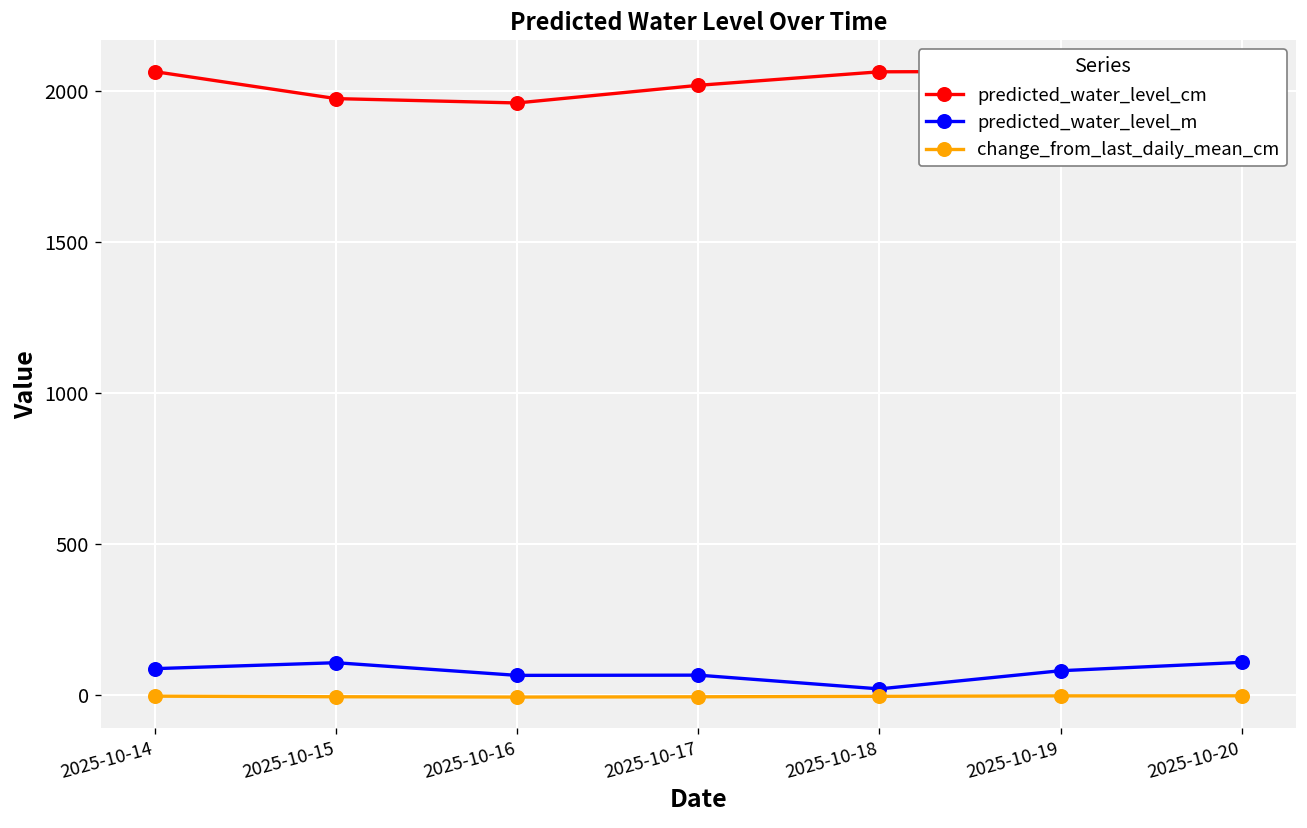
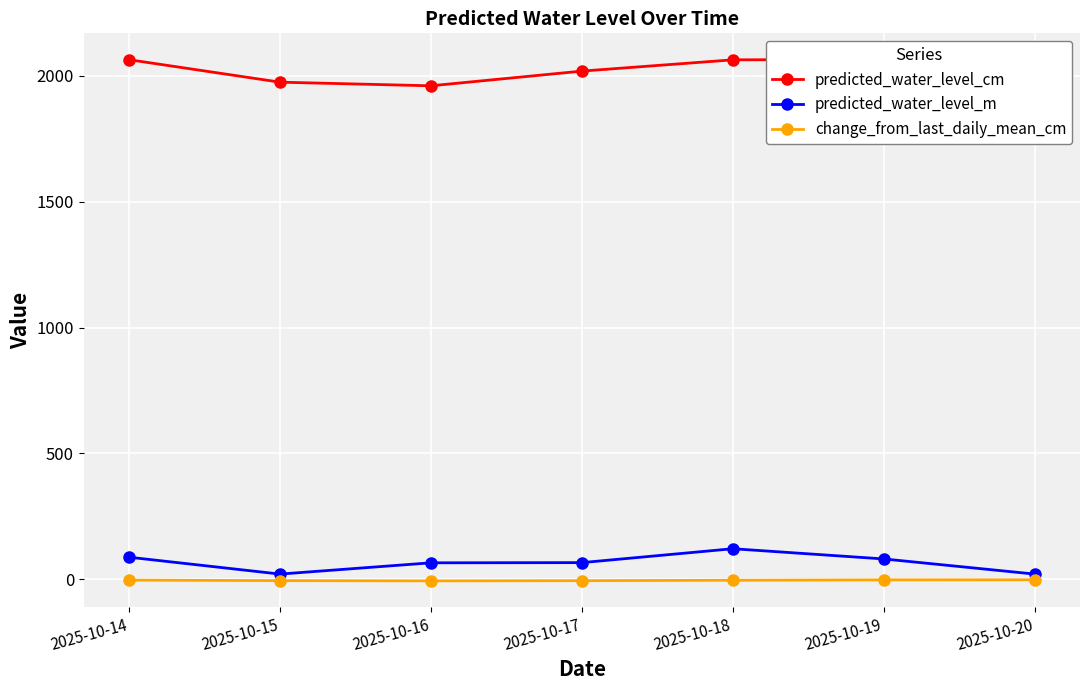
predicted_water_level_m, 2025-10-15: 110 -> 20
predicted_water_level_m, 2025-10-18: 20 -> 120
predicted_water_level_m, 2025-10-20: 110 -> 20
